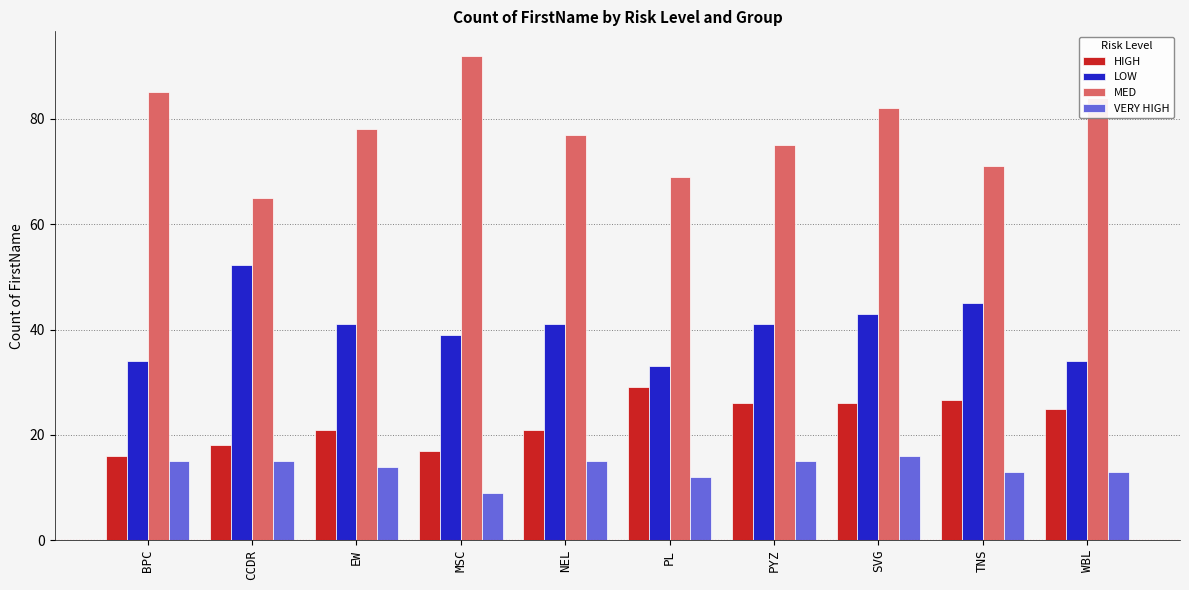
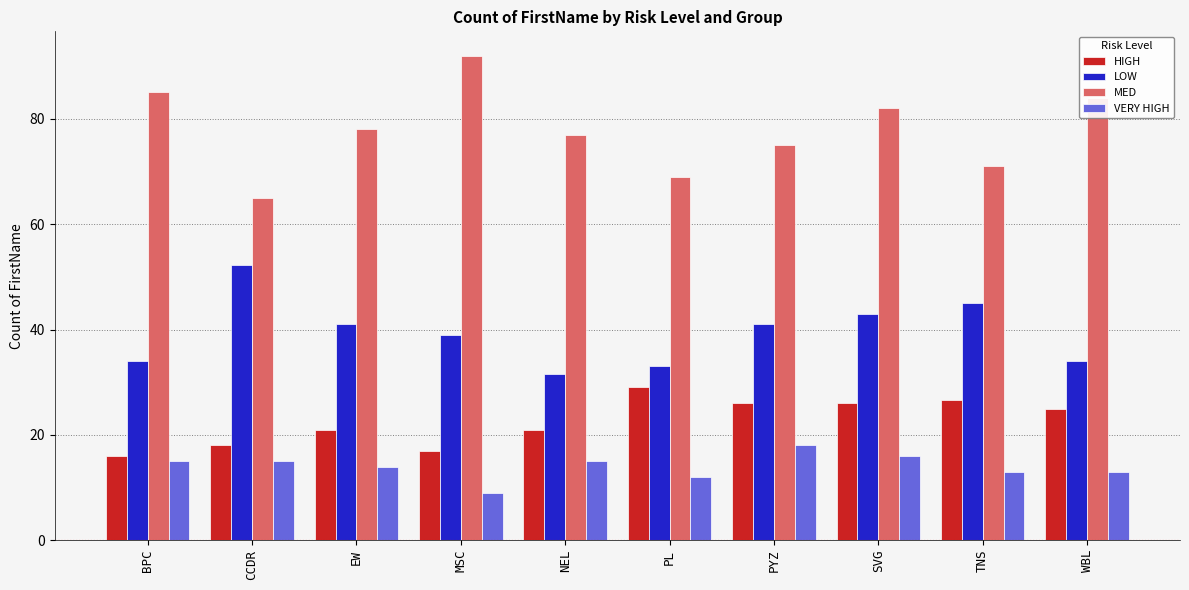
LOW, NEL: 41 -> 32
VERY HIGH, PYZ: 15 -> 18
